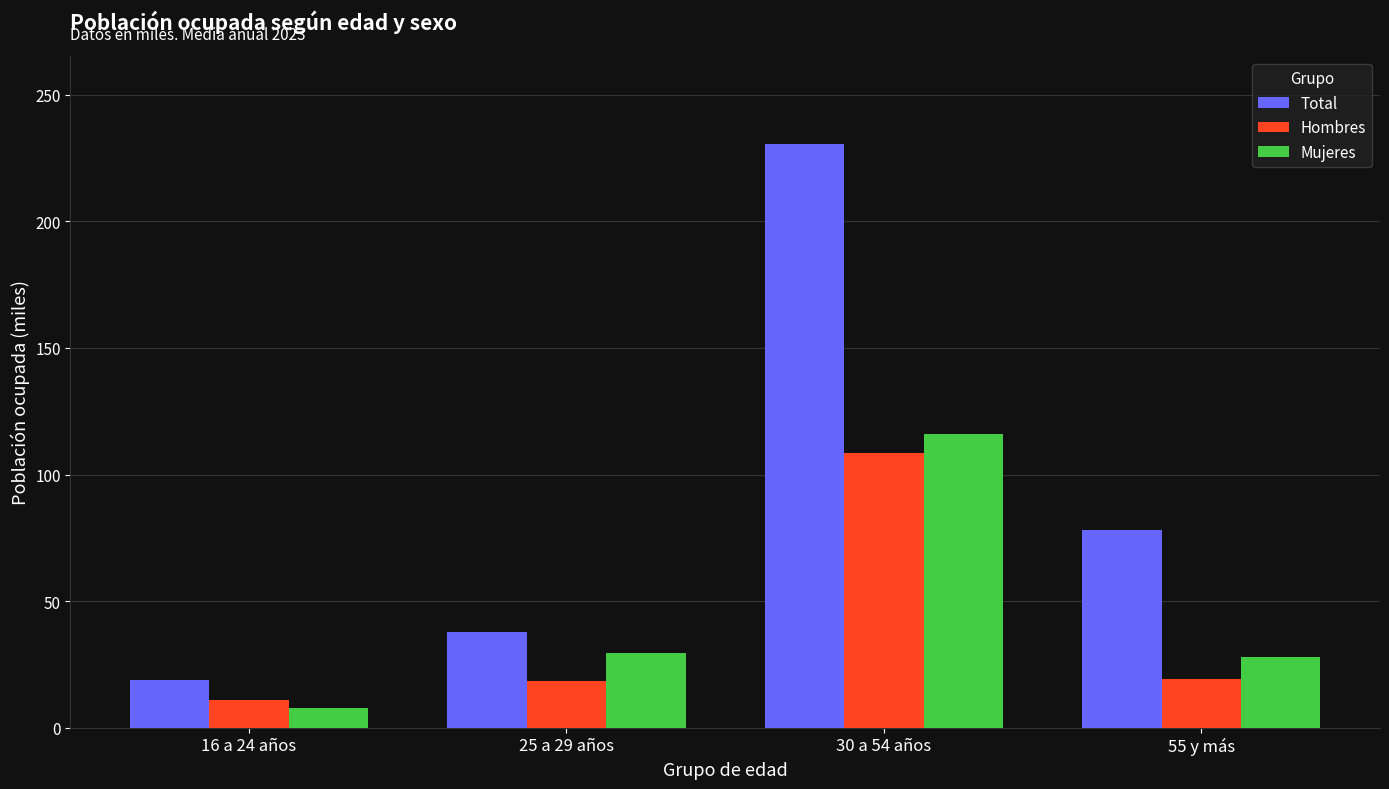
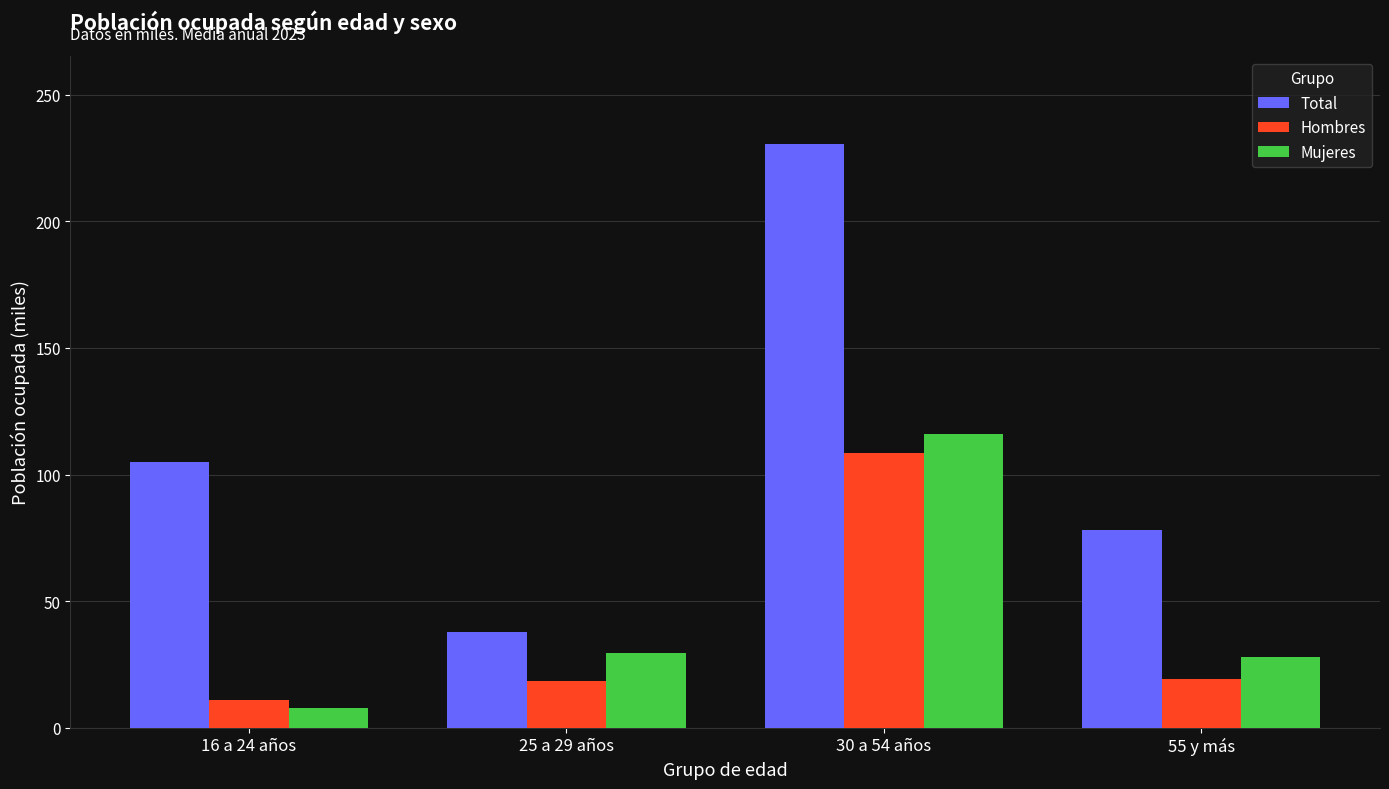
Total, 16 a 24 años: 19 -> 105
